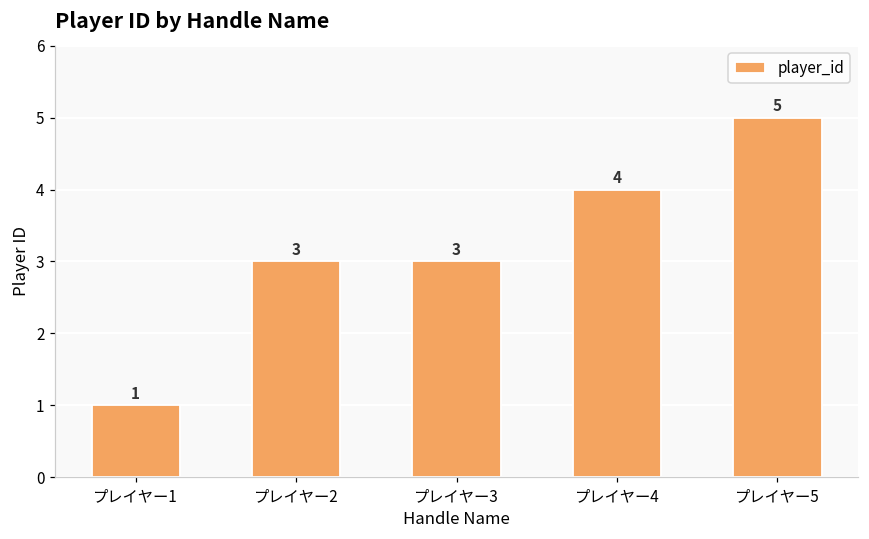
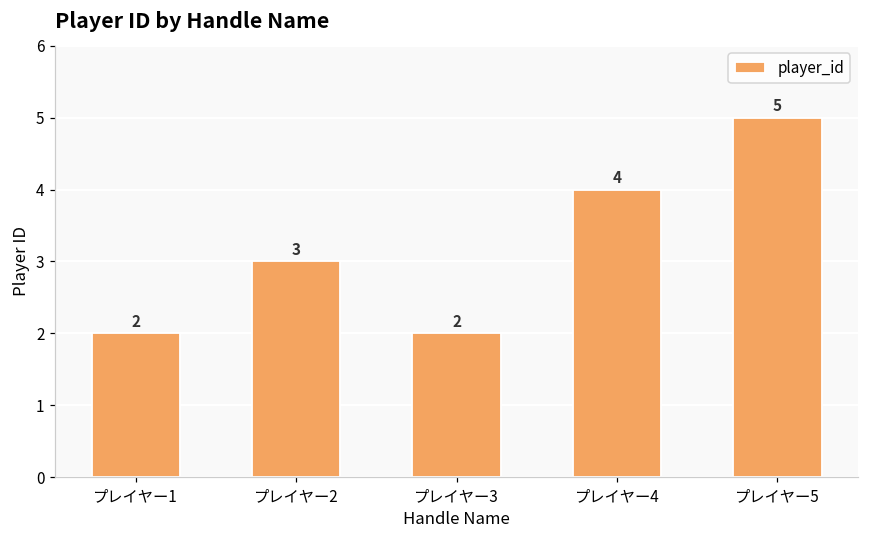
プレイヤー1: 1 -> 2
プレイヤー3: 3 -> 2
